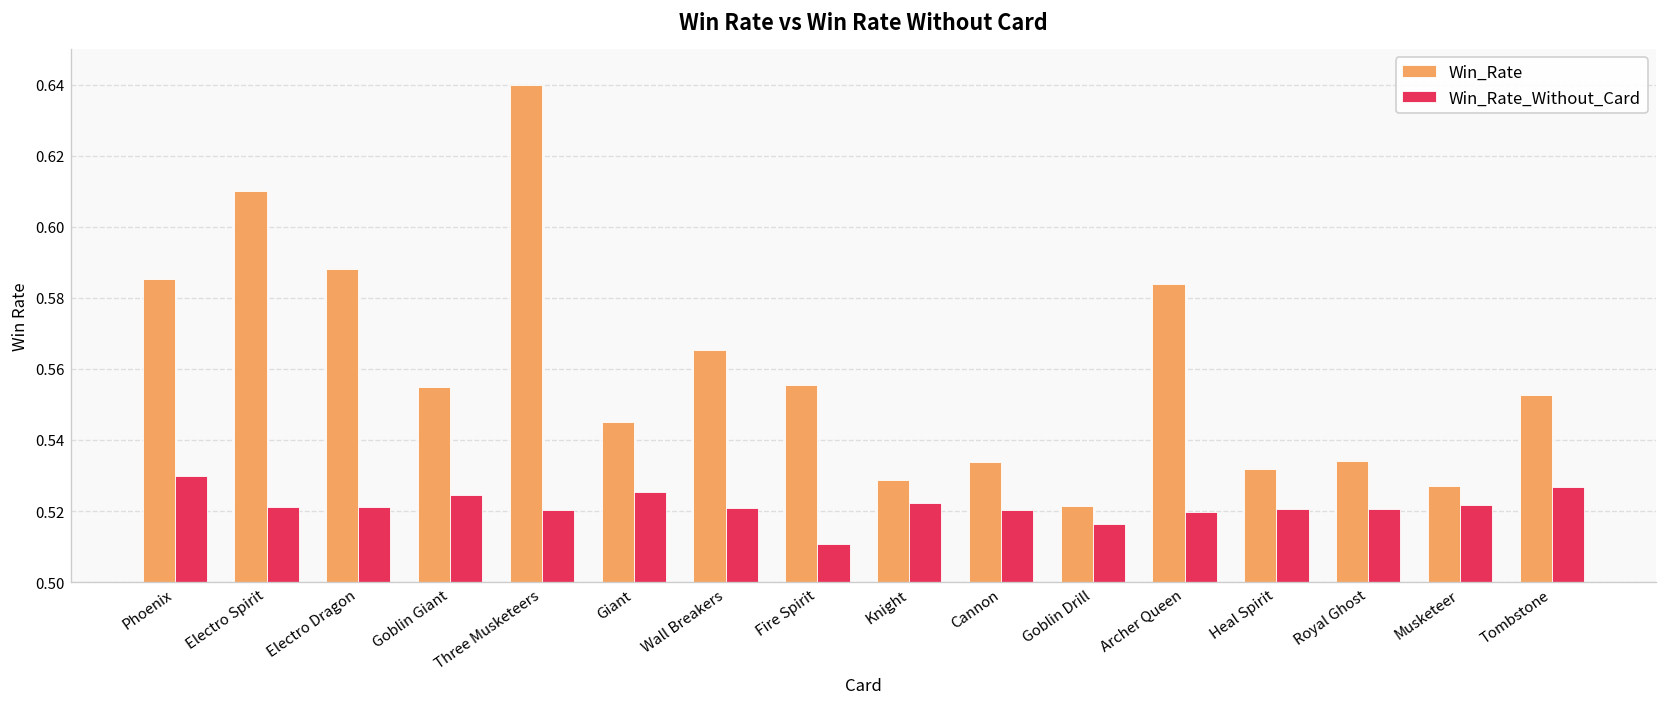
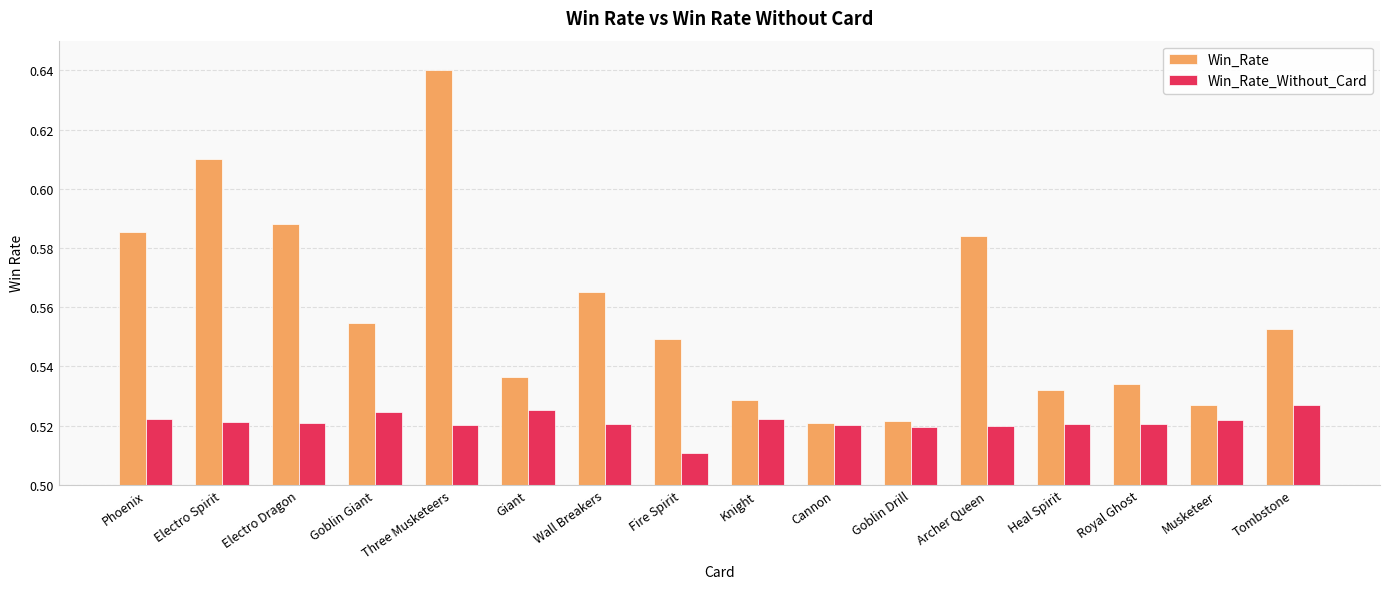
Win_Rate_Without_Card, Phoenix: 0.530 -> 0.522
Win_Rate, Giant: 0.545 -> 0.536
Win_Rate, Fire Spirit: 0.556 -> 0.549
Win_Rate, Cannon: 0.534 -> 0.521
Win_Rate_Without_Card, Goblin Drill: 0.516 -> 0.520
